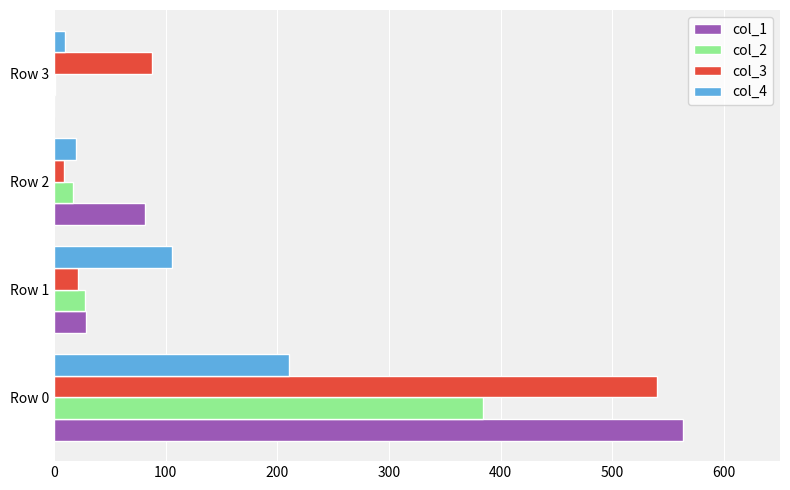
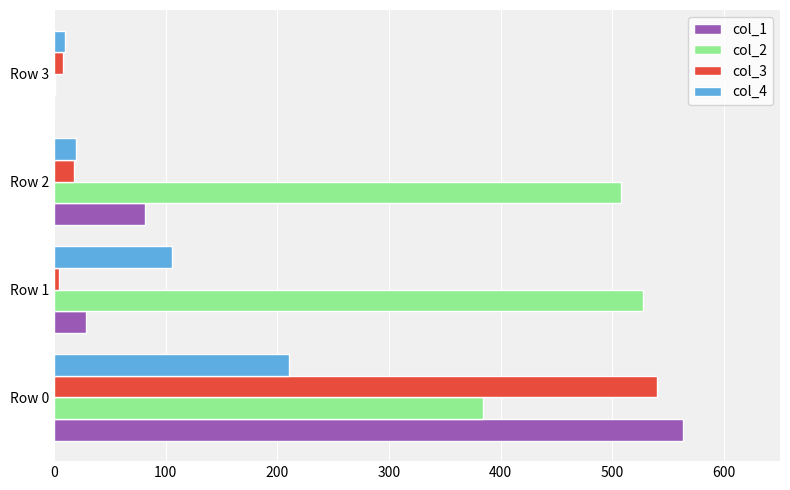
col_3, Row 3: 88 -> 8
col_3, Row 2: 9 -> 18
col_2, Row 2: 17 -> 508
col_3, Row 1: 21 -> 4
col_2, Row 1: 28 -> 527
